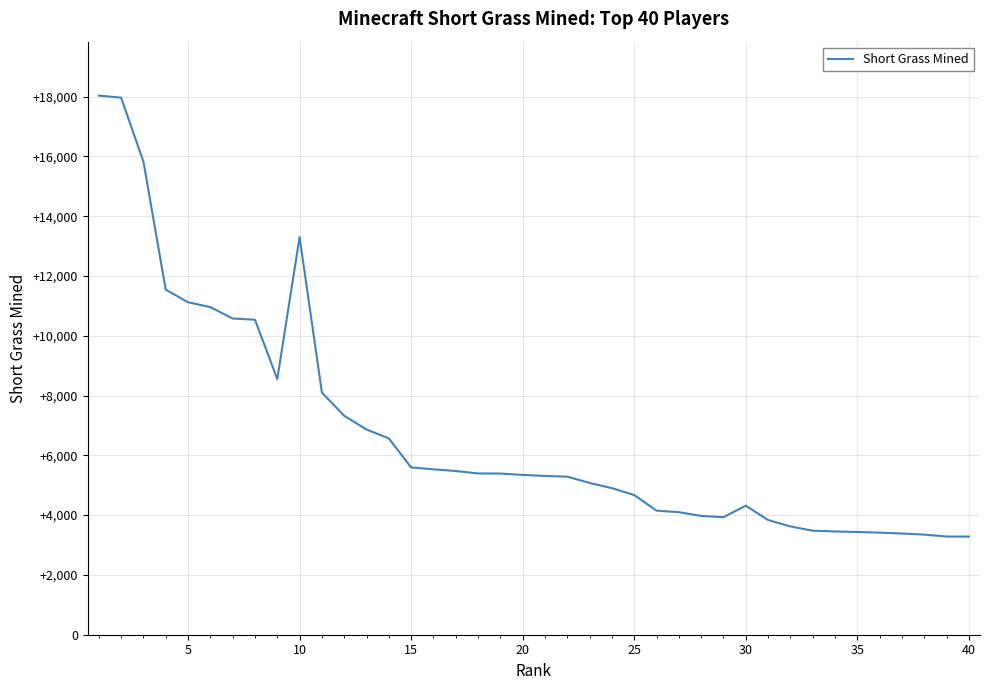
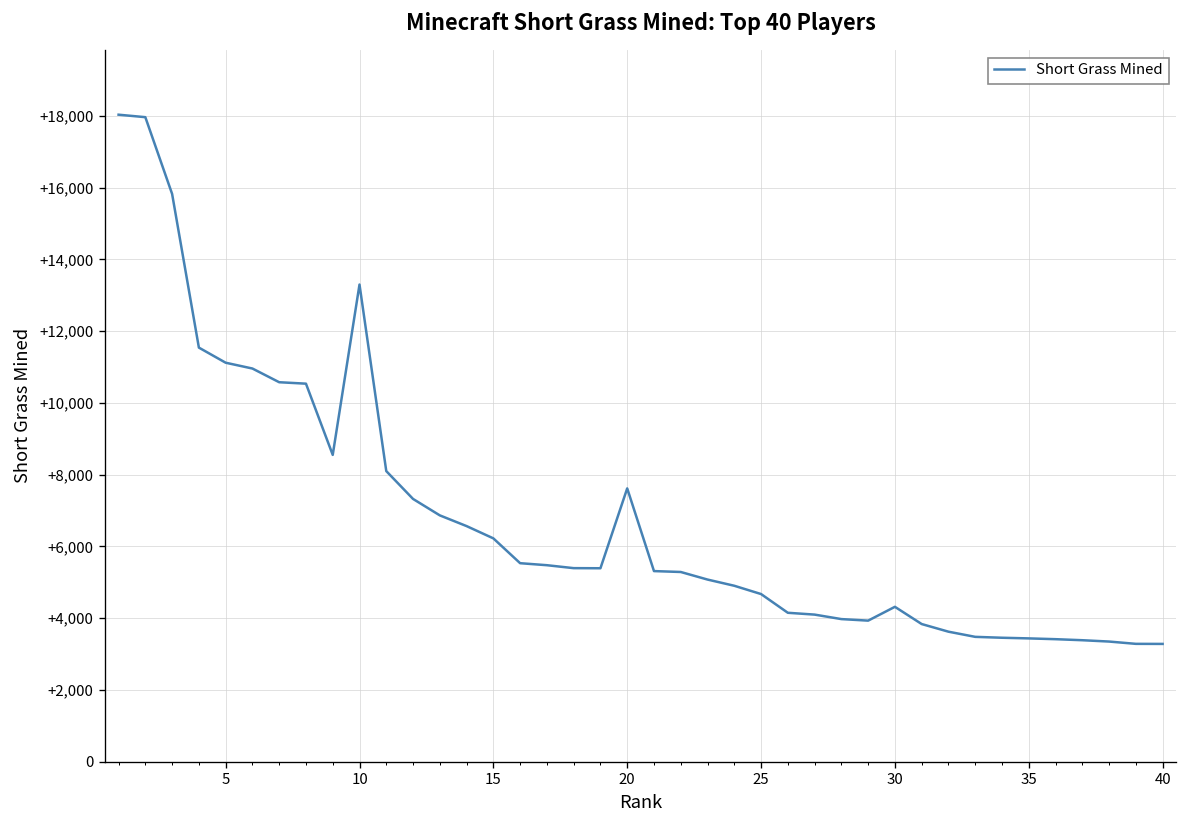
15: +5,600 -> +6,200
20: +5,300 -> +7,600
